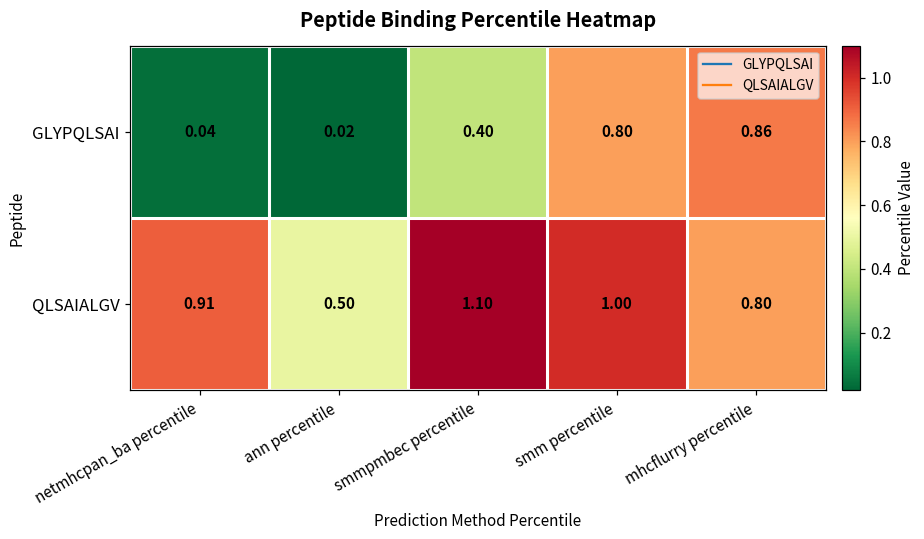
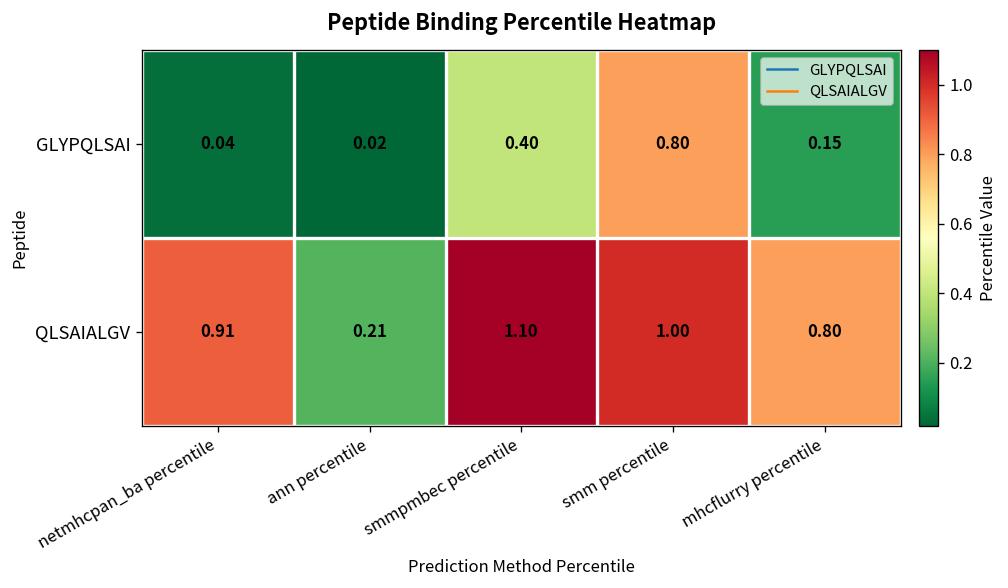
GLYPQLSAI, mhcflurry percentile: 0.86 -> 0.15
QLSAIALGV, ann percentile: 0.50 -> 0.21
